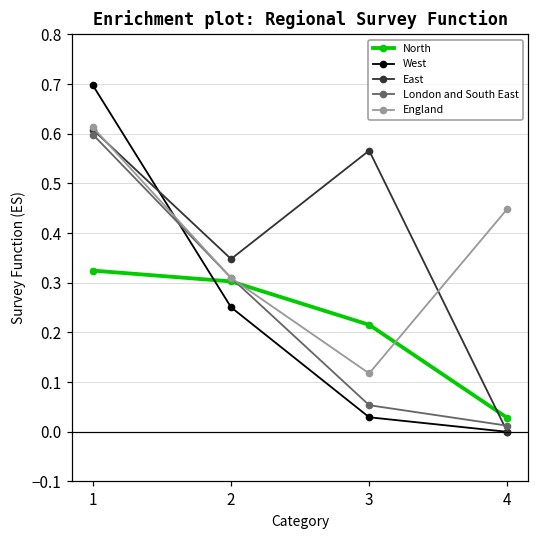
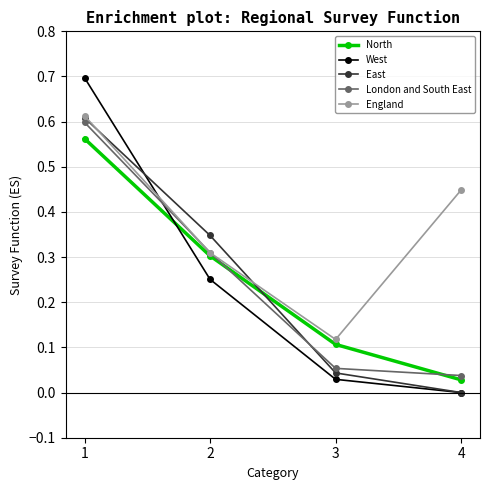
North, 1: 0.32 -> 0.56
North, 3: 0.22 -> 0.11
East, 3: 0.57 -> 0.04
London and South East, 4: 0.01 -> 0.04
